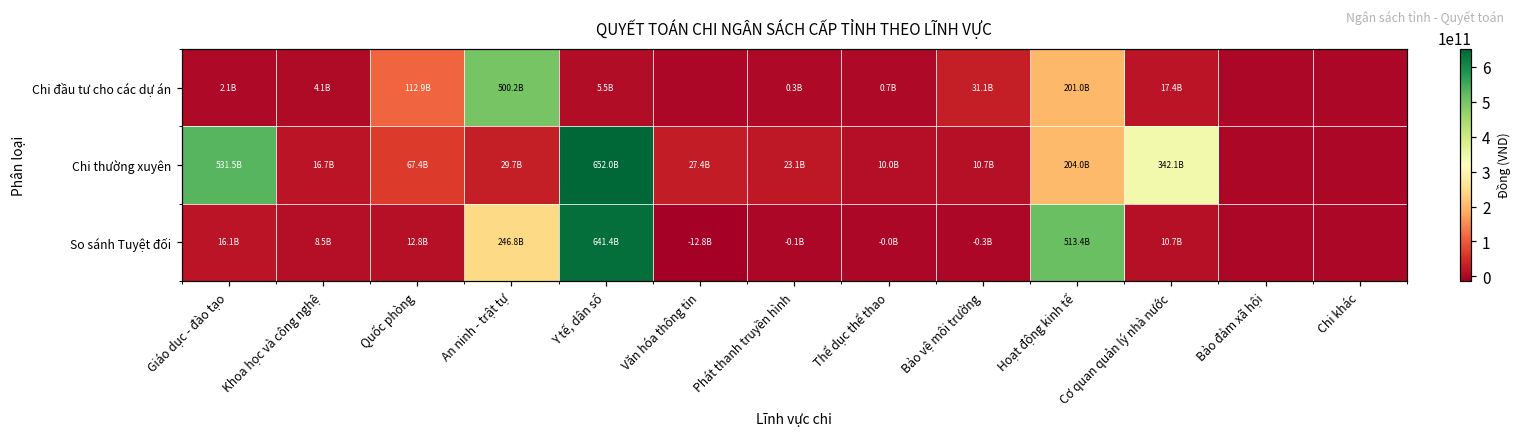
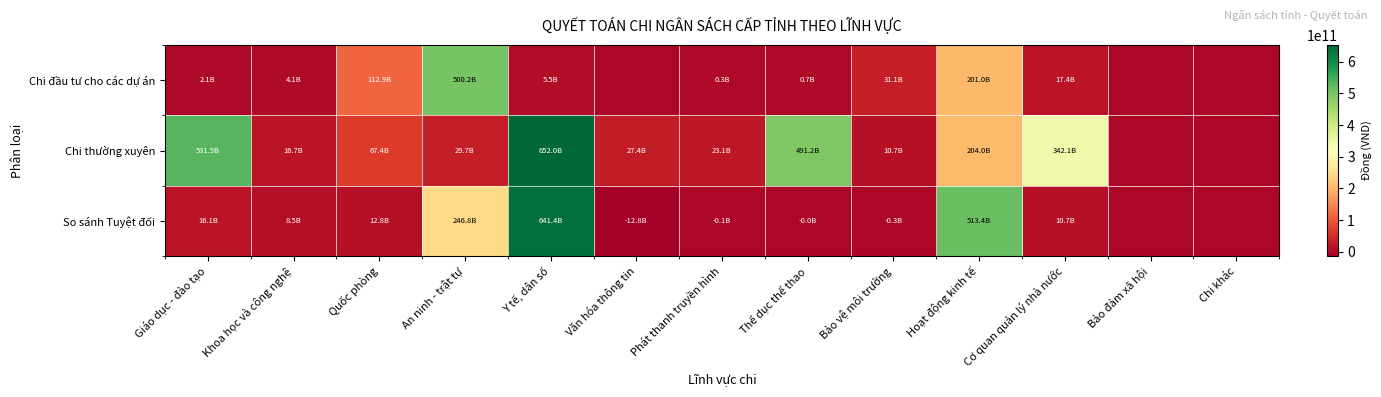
Chi thường xuyên, Thể dục thể thao: 10.0B -> 491.2B
